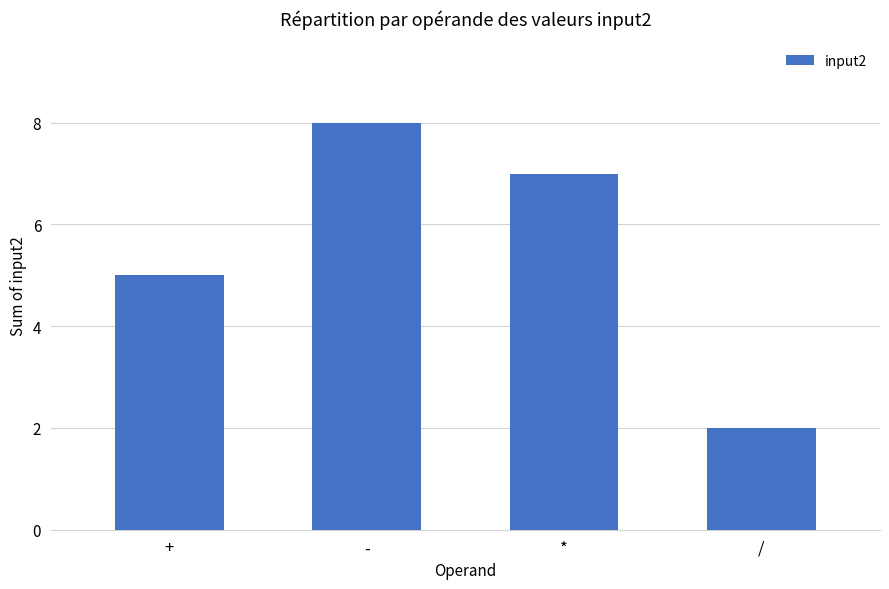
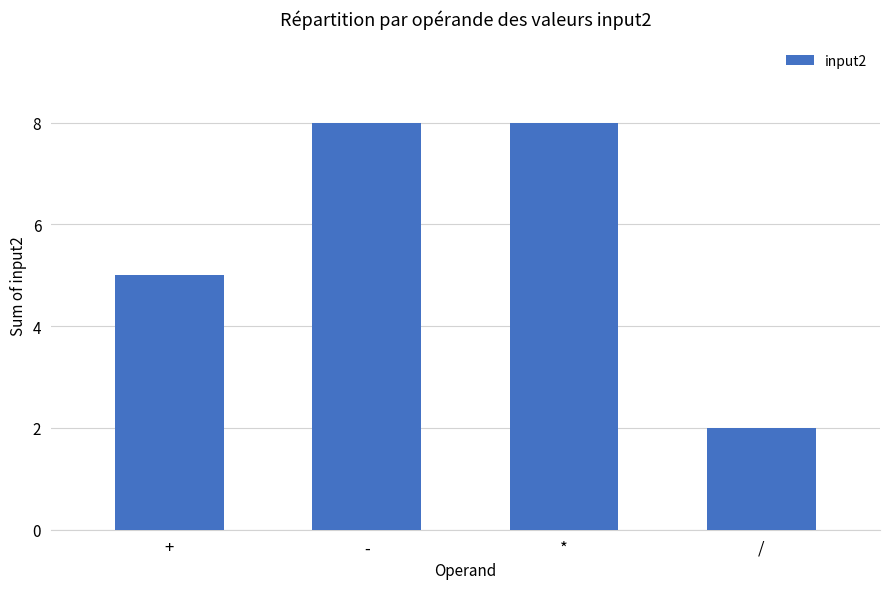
*: 7 -> 8
